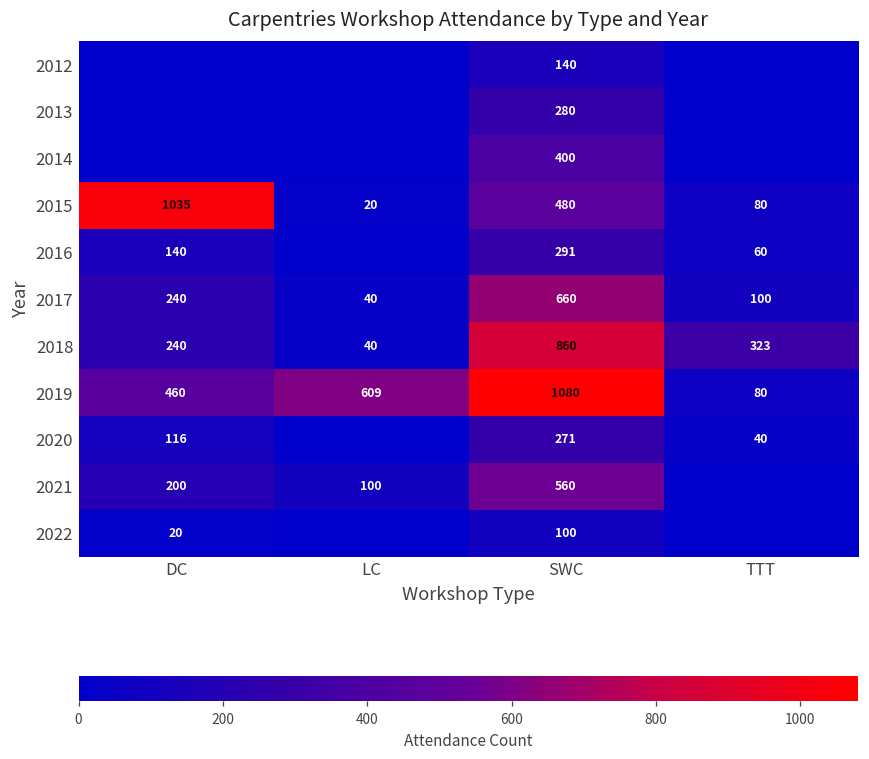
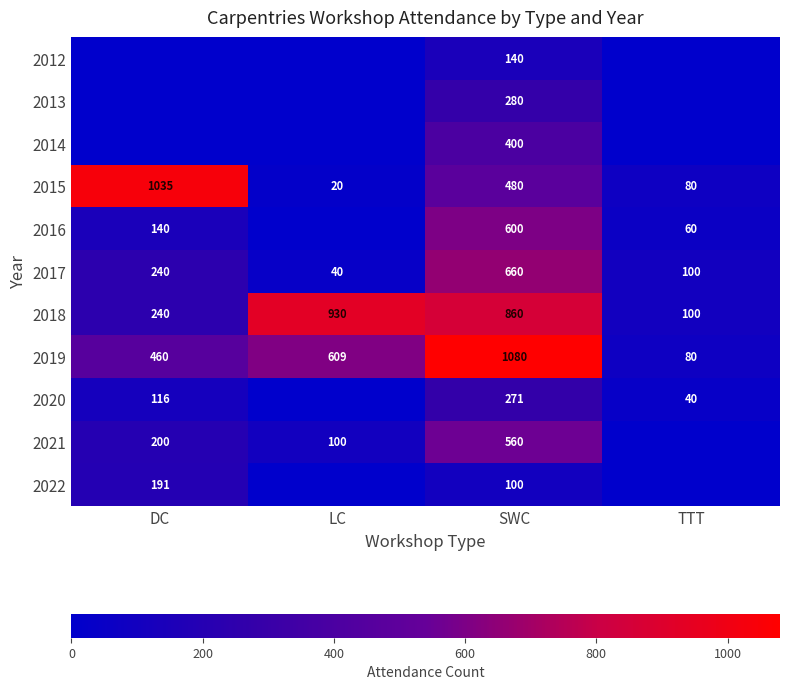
2016, SWC: 291 -> 600
2018, LC: 40 -> 930
2018, TTT: 323 -> 100
2022, DC: 20 -> 191
